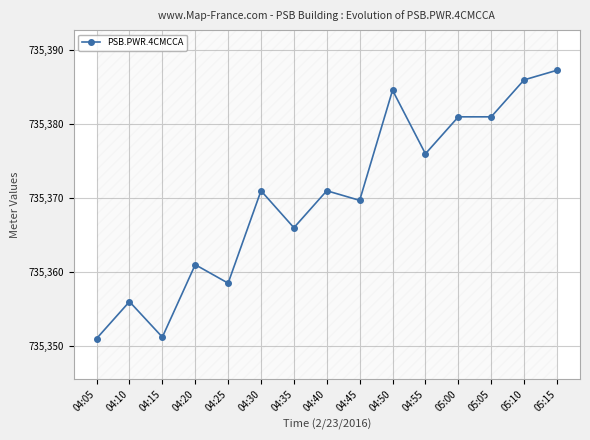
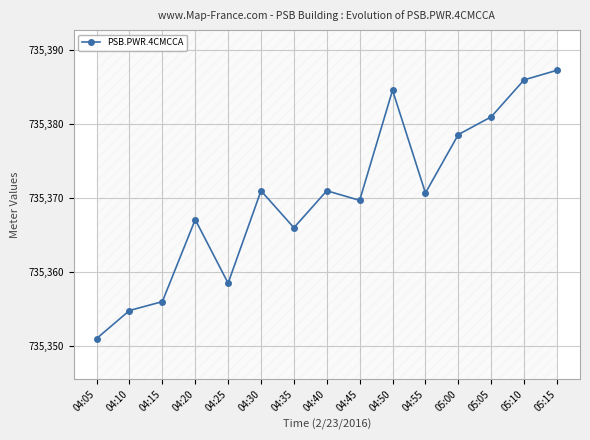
PSB.PWR.4CMCCA, 04:10: 735,356 -> 735,355
PSB.PWR.4CMCCA, 04:15: 735,351 -> 735,356
PSB.PWR.4CMCCA, 04:20: 735,361 -> 735,367
PSB.PWR.4CMCCA, 04:55: 735,376 -> 735,371
PSB.PWR.4CMCCA, 05:00: 735,381 -> 735,379
